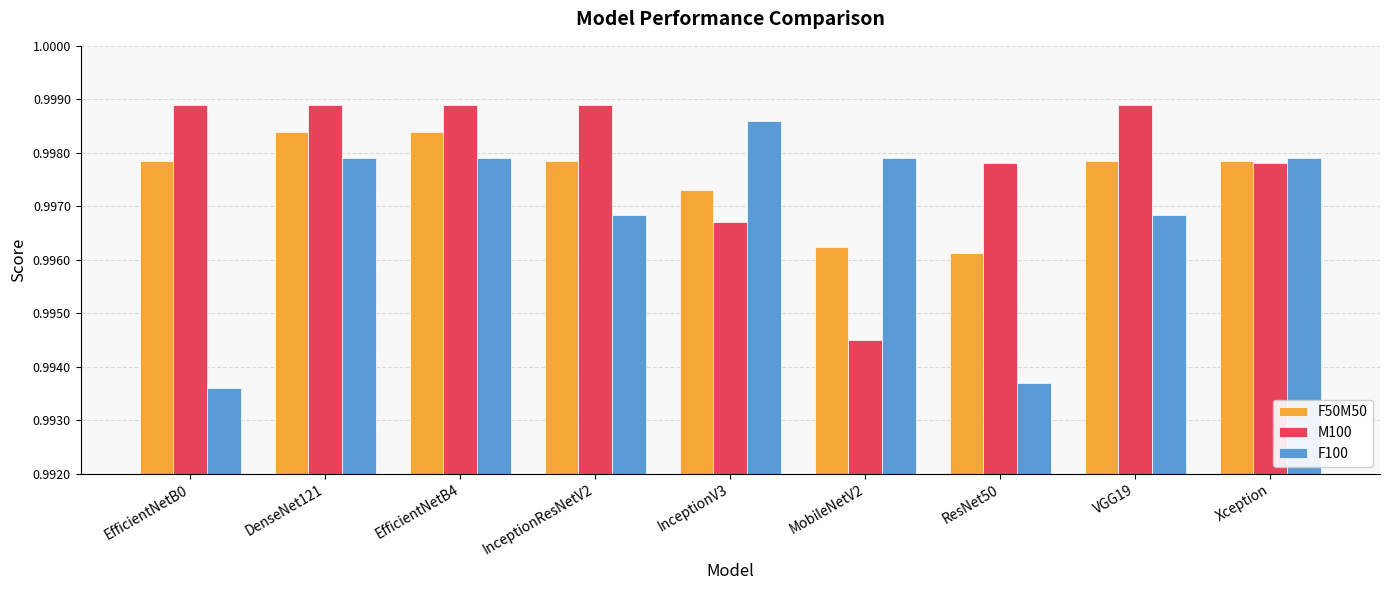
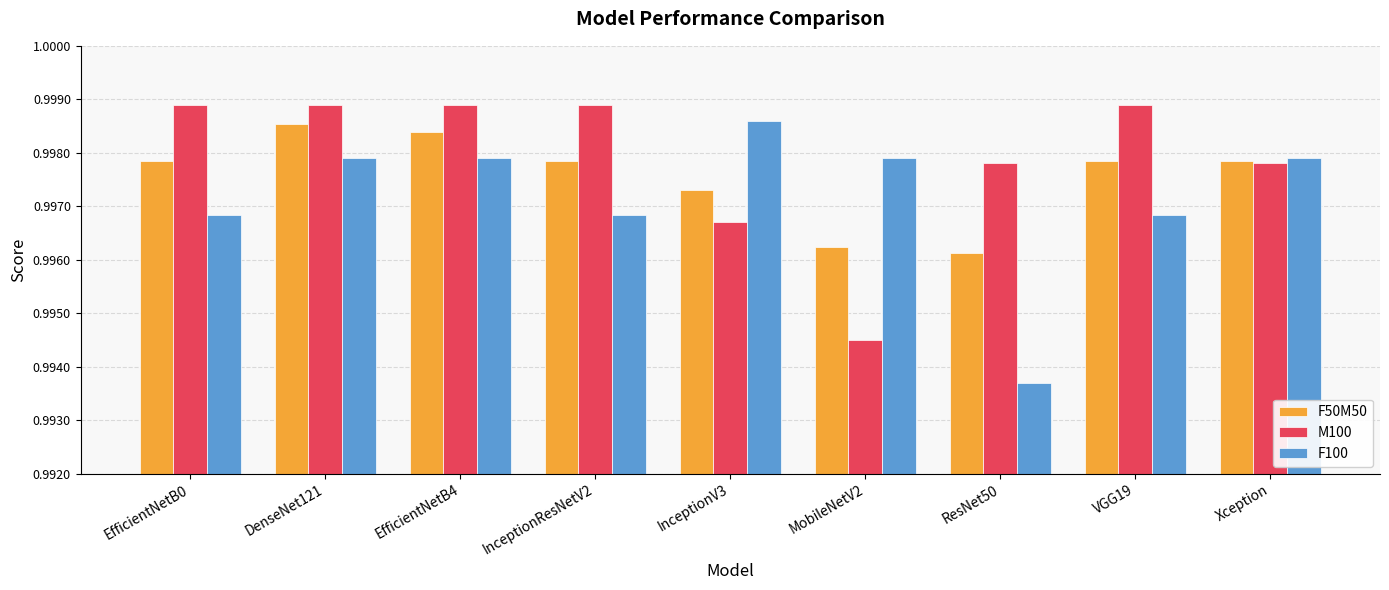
F100, EfficientNetB0: 0.9936 -> 0.9968
F50M50, DenseNet121: 0.9984 -> 0.9985
